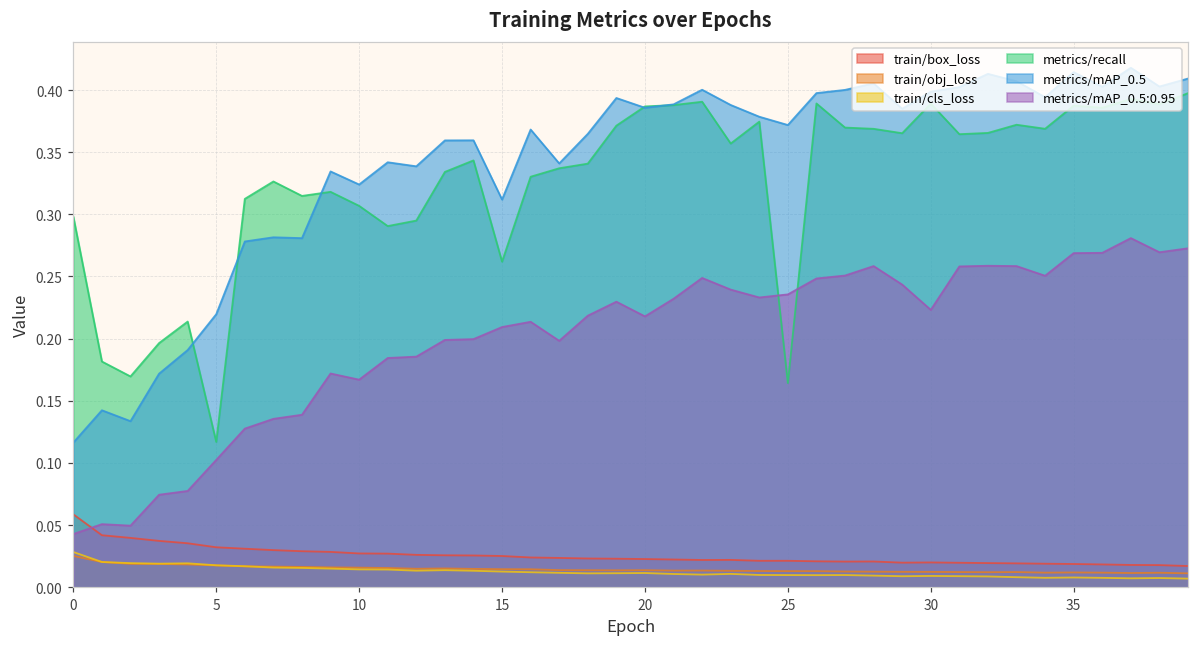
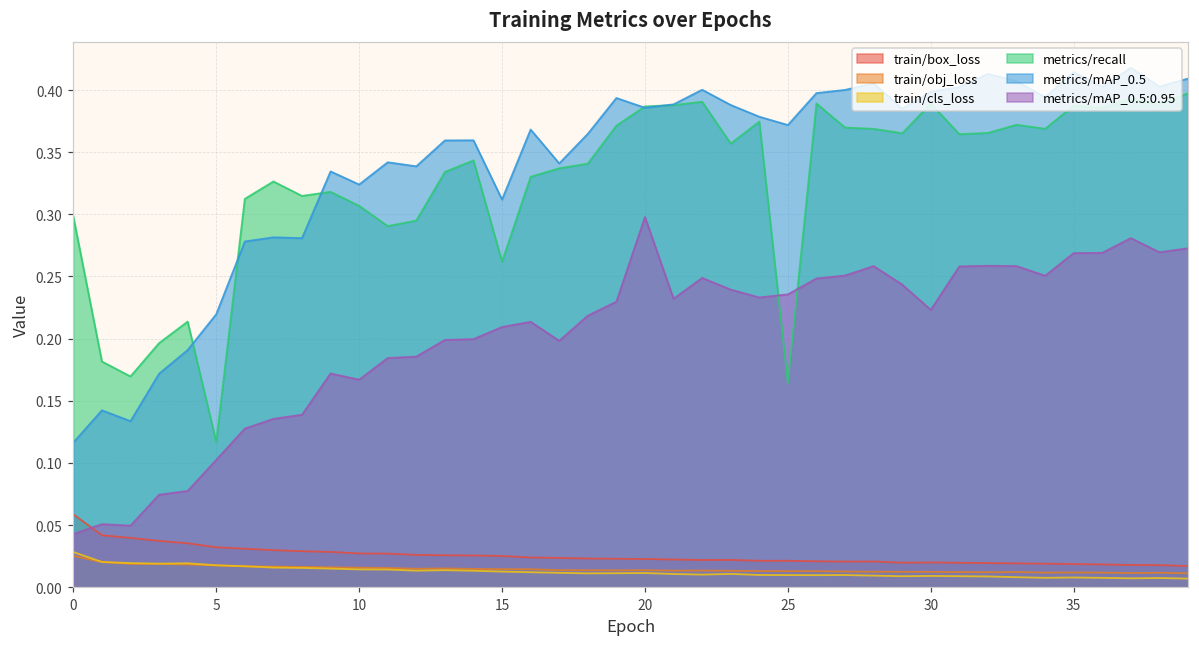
metrics/mAP_0.5:0.95, 20: 0.218 -> 0.298
